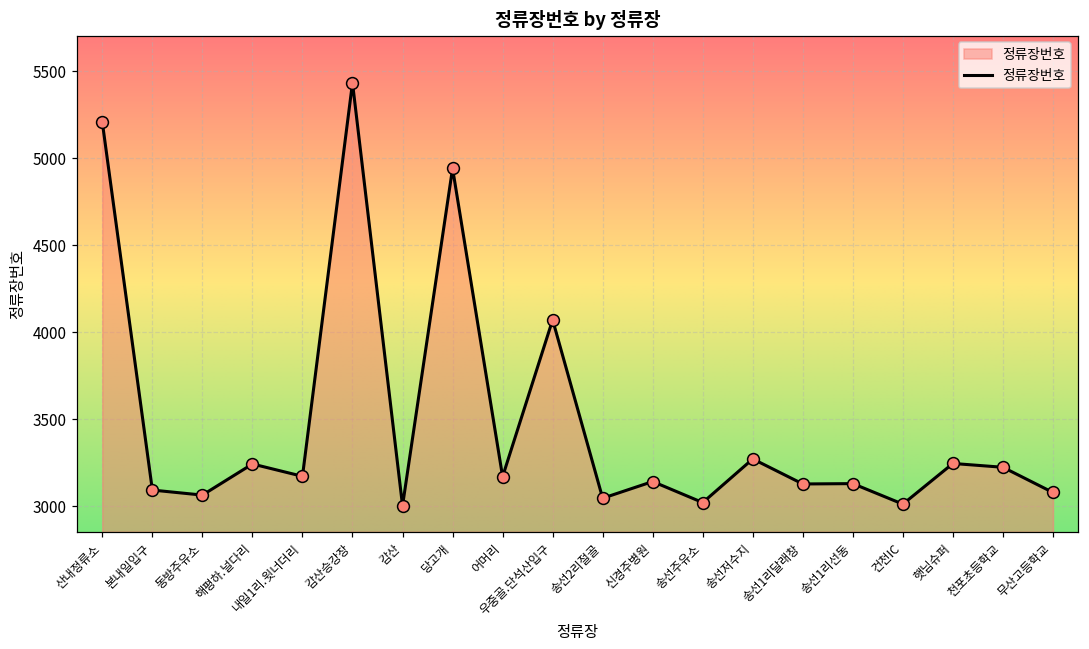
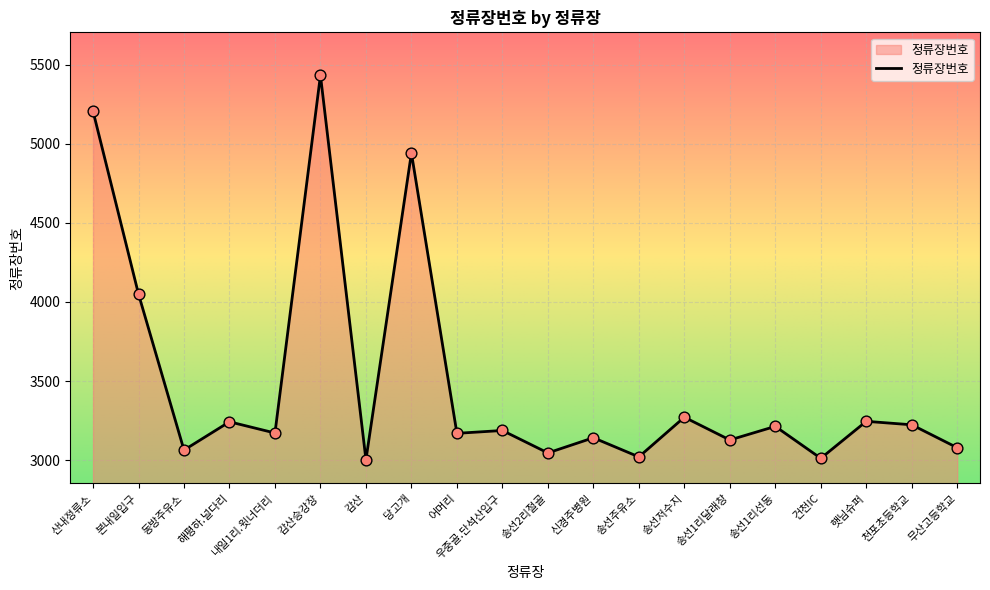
본내일입구: 3090 -> 4050
우중골.단석산입구: 4070 -> 3190
송선1리선동: 3130 -> 3210
